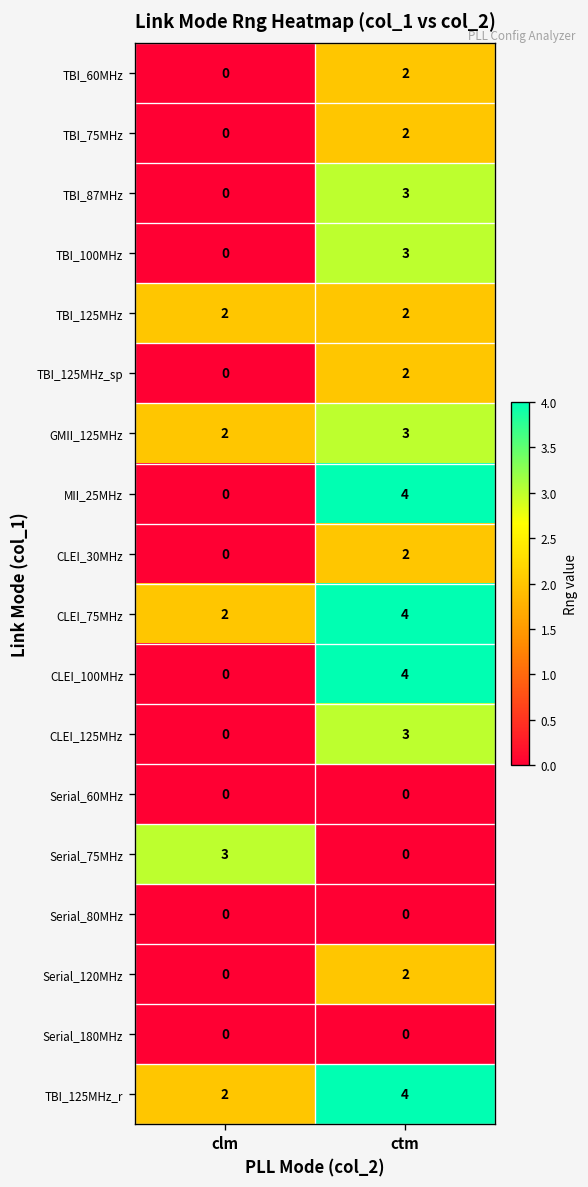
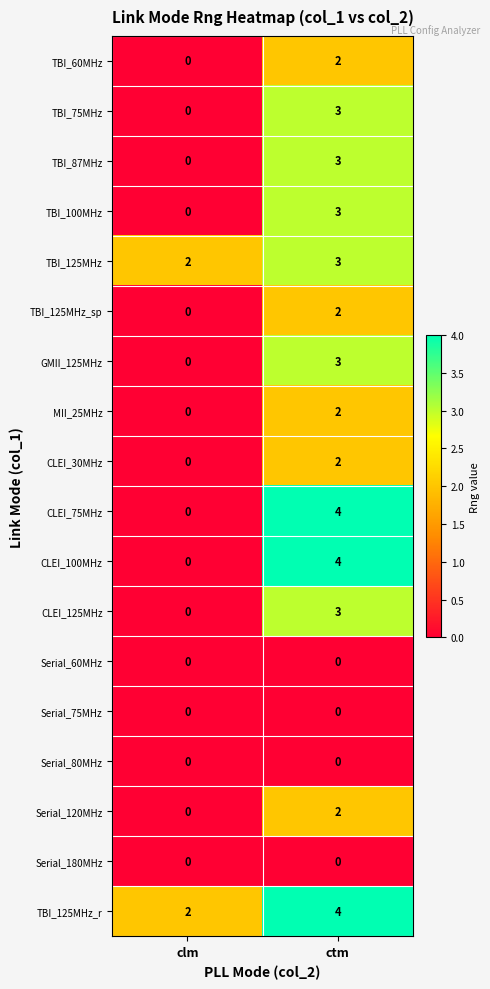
TBI_75MHz, ctm: 2 -> 3
TBI_125MHz, ctm: 2 -> 3
GMII_125MHz, clm: 2 -> 0
MII_25MHz, ctm: 4 -> 2
CLEI_75MHz, clm: 2 -> 0
Serial_75MHz, clm: 3 -> 0
